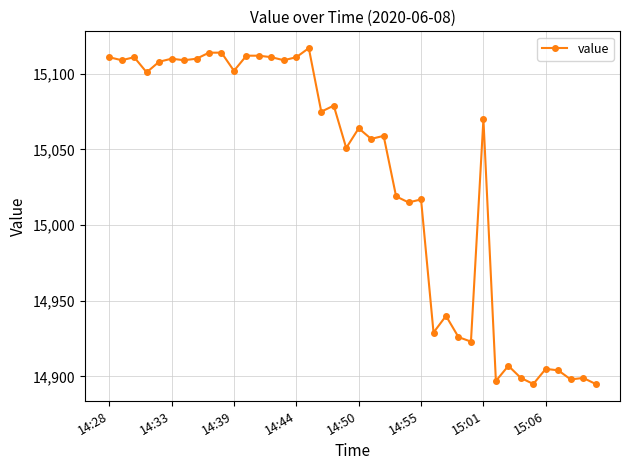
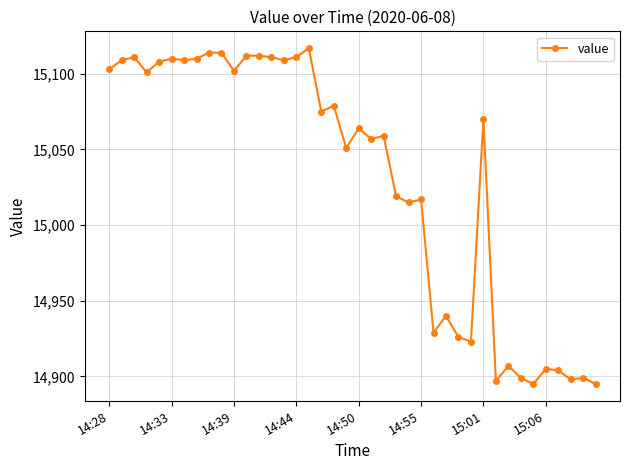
14:28: 15,111 -> 15,103
